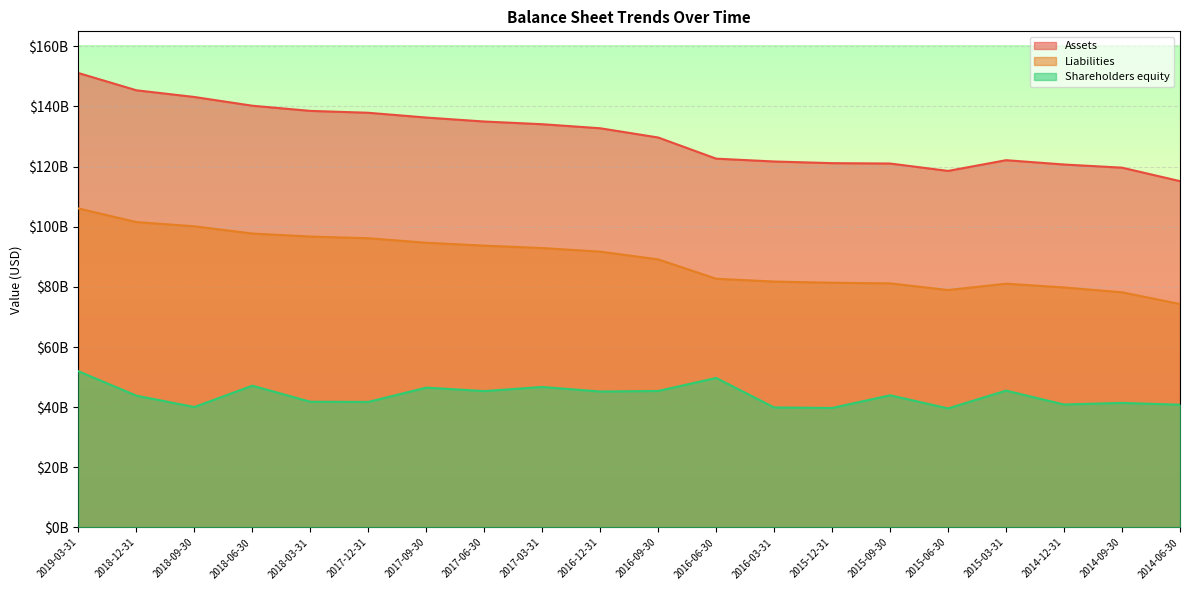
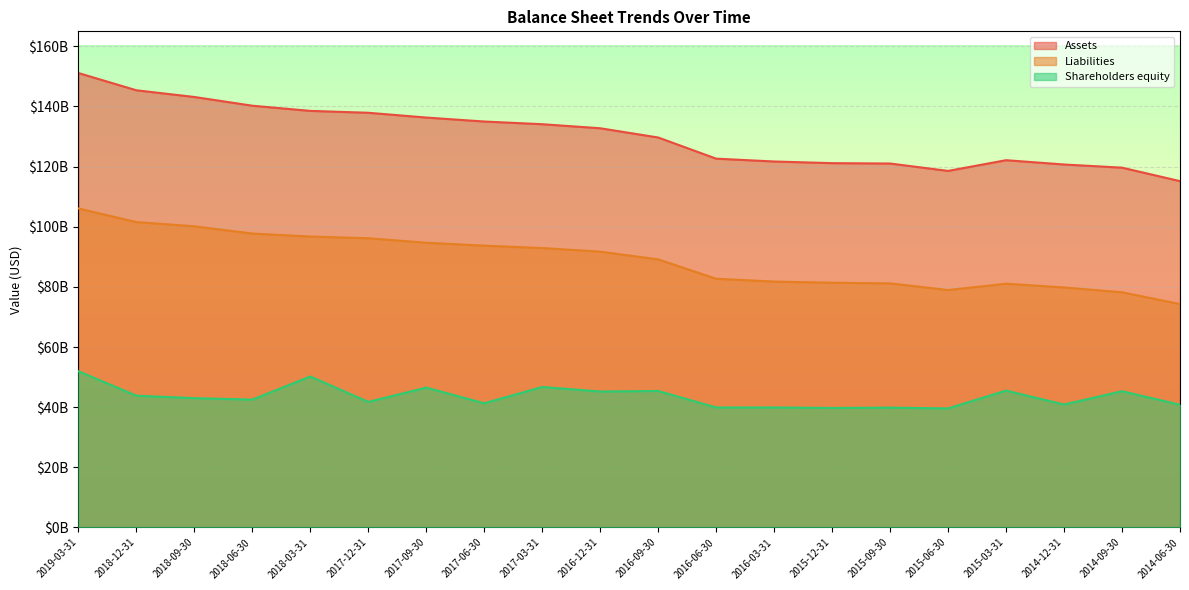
Shareholders equity, 2018-09-30: $40000000000 -> $43000000000
Shareholders equity, 2018-06-30: $47000000000 -> $43000000000
Shareholders equity, 2018-03-31: $42000000000 -> $50000000000
Shareholders equity, 2017-06-30: $45000000000 -> $41000000000
Shareholders equity, 2016-06-30: $50000000000 -> $40000000000
Shareholders equity, 2015-09-30: $44000000000 -> $40000000000
Shareholders equity, 2014-09-30: $41000000000 -> $45000000000
